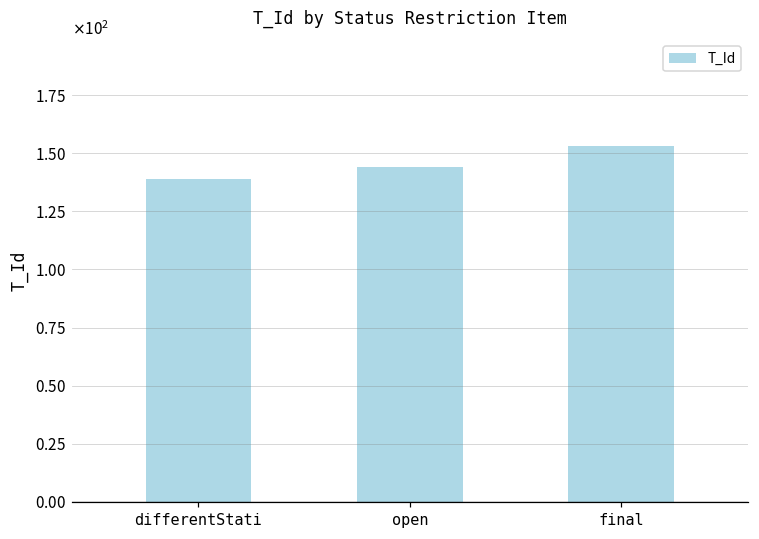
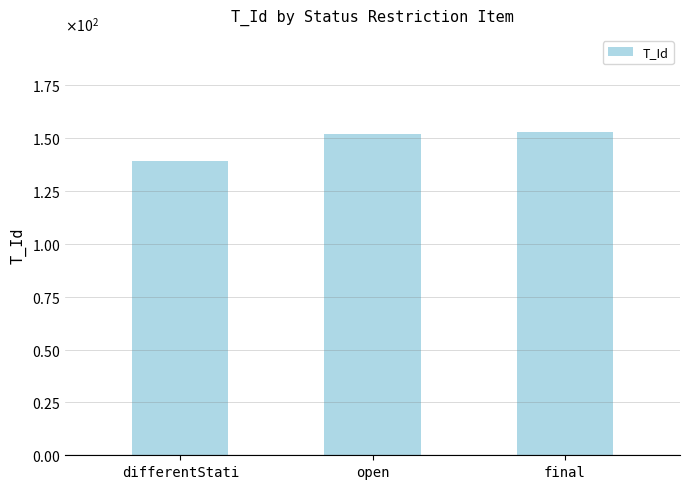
open: 144 -> 152
